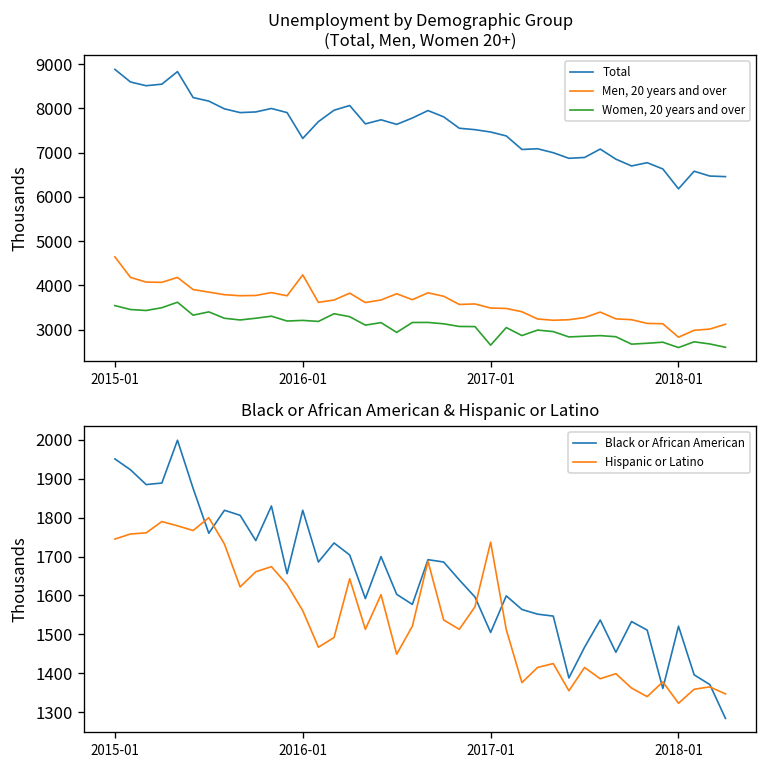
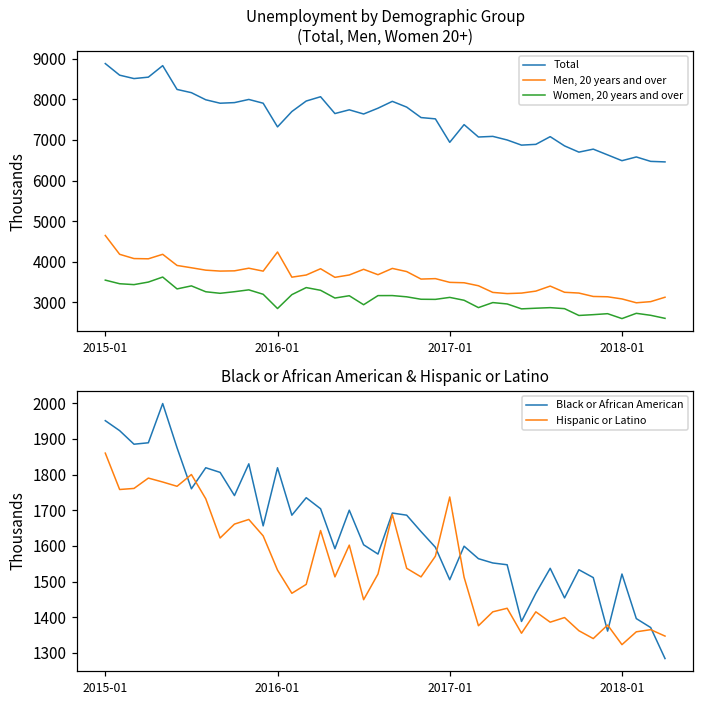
Unemployment by Demographic Group (Total, Men, Women 20+), Women, 20 years and over, 2016-01: 3200 -> 2800
Unemployment by Demographic Group (Total, Men, Women 20+), Total, 2017-01: 7500 -> 6900
Unemployment by Demographic Group (Total, Men, Women 20+), Women, 20 years and over, 2017-01: 2600 -> 3100
Unemployment by Demographic Group (Total, Men, Women 20+), Total, 2018-01: 6200 -> 6500
Unemployment by Demographic Group (Total, Men, Women 20+), Men, 20 years and over, 2018-01: 2800 -> 3100
Black or African American & Hispanic or Latino, Hispanic or Latino, 2015-01: 1750 -> 1860
Black or African American & Hispanic or Latino, Hispanic or Latino, 2016-01: 1560 -> 1530
